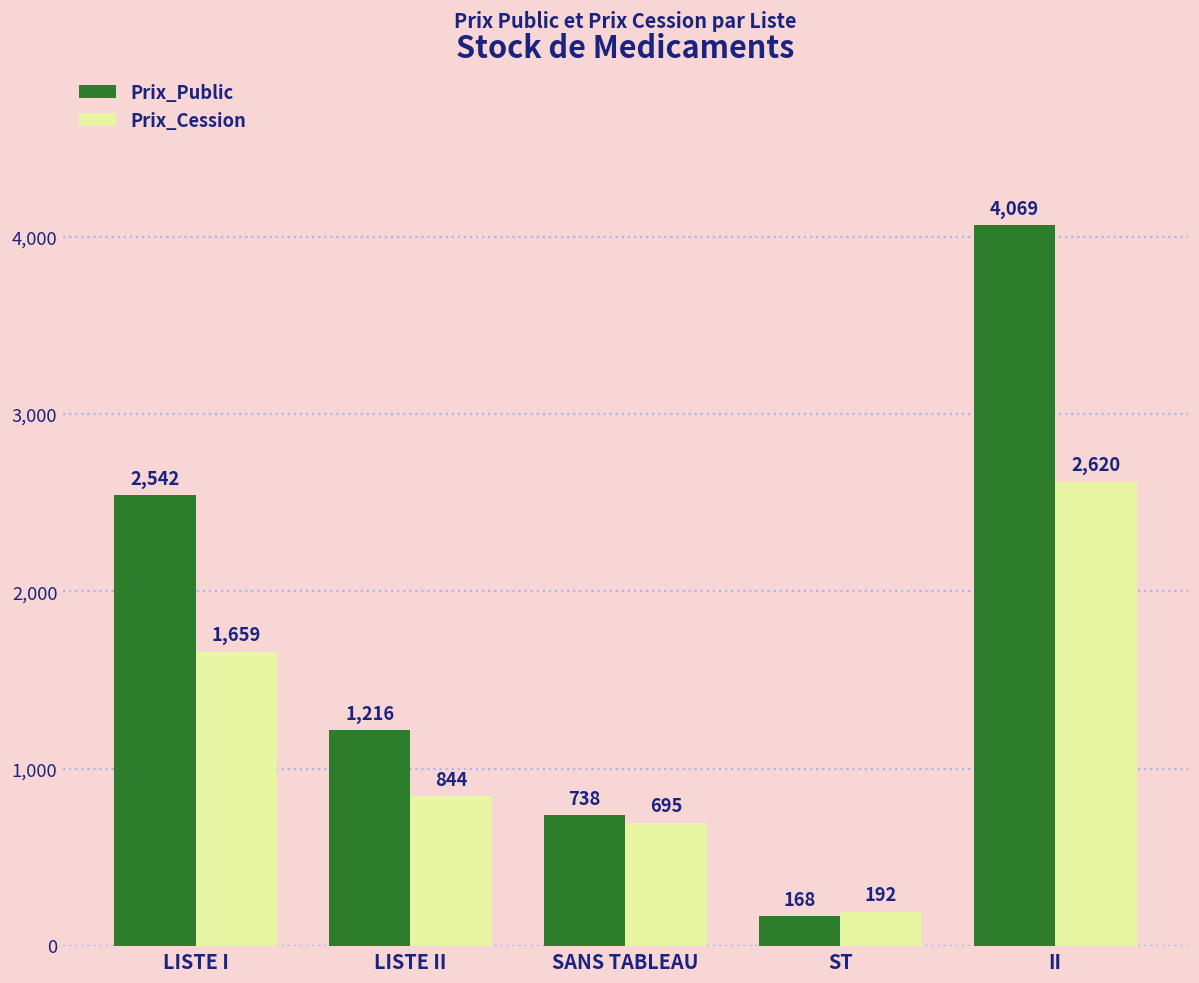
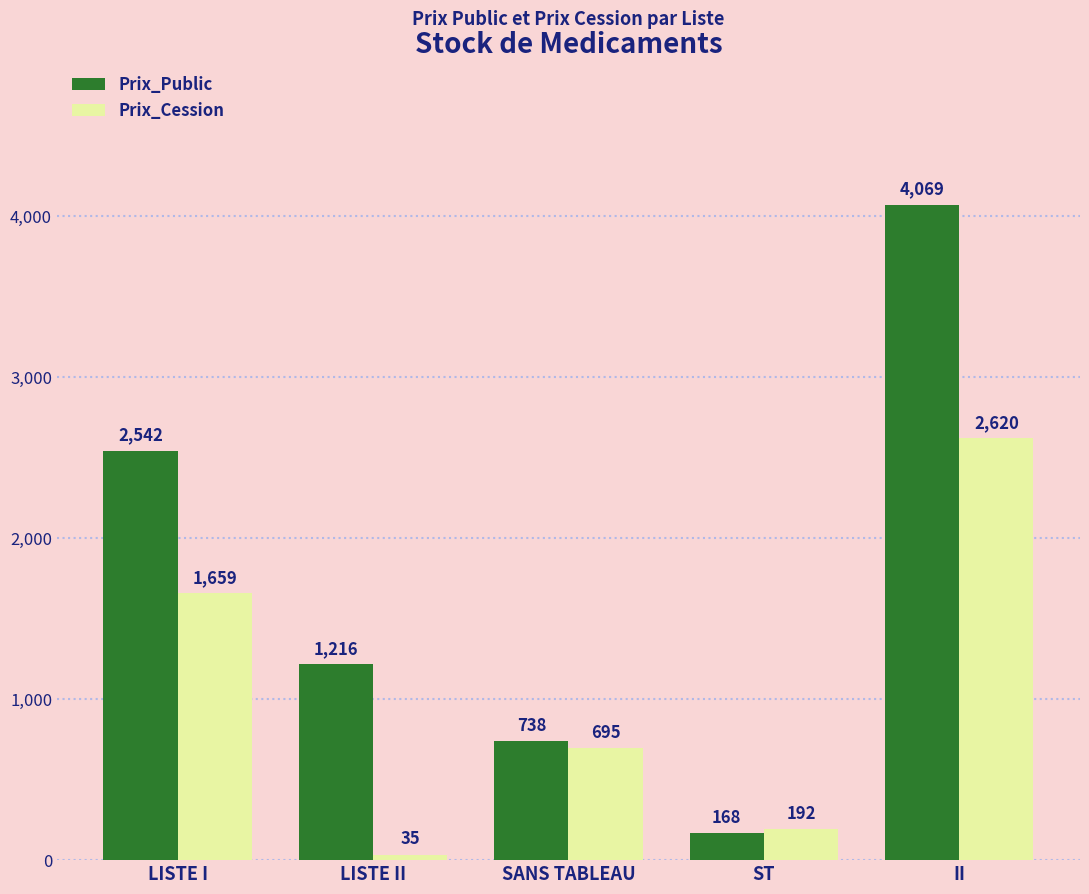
Prix_Cession, LISTE II: 844 -> 35
